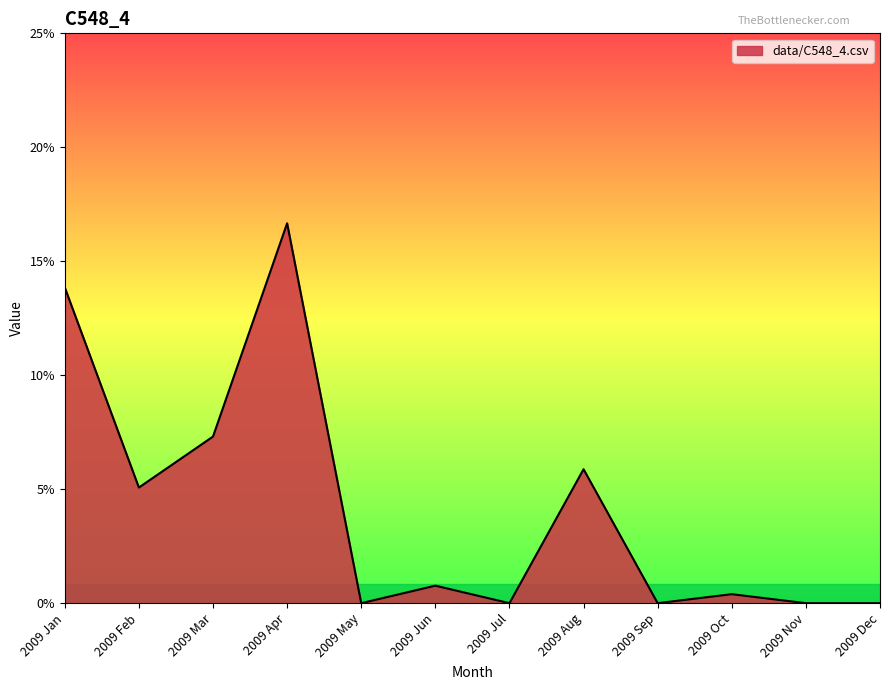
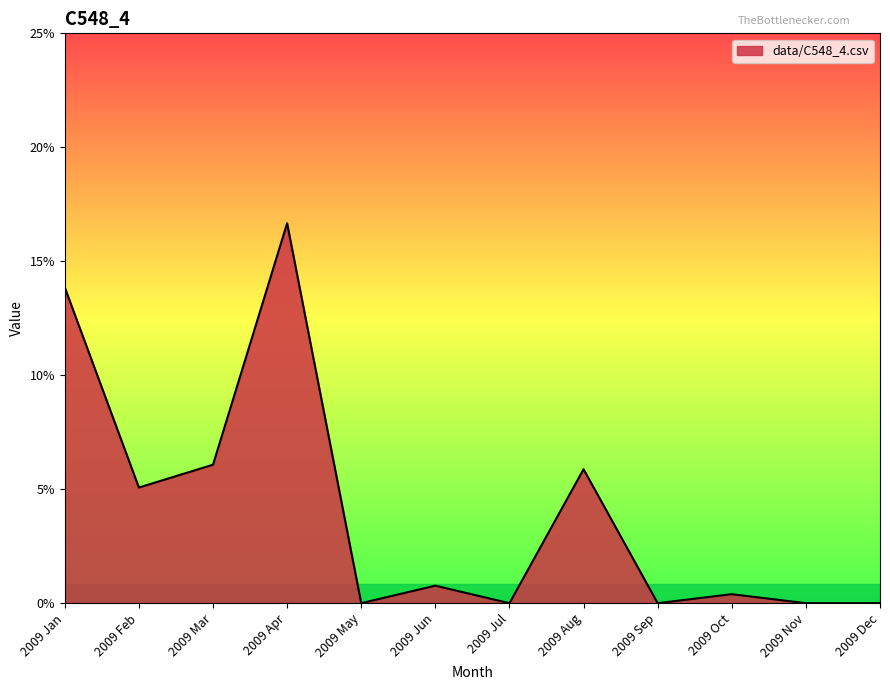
2009 Mar: 7.2% -> 6.0%
